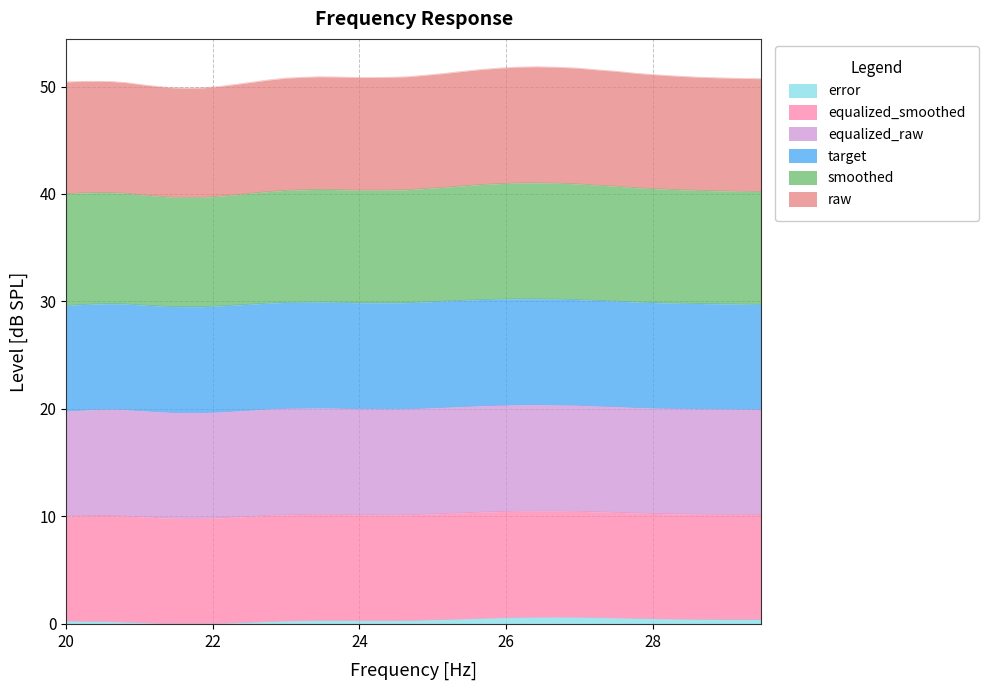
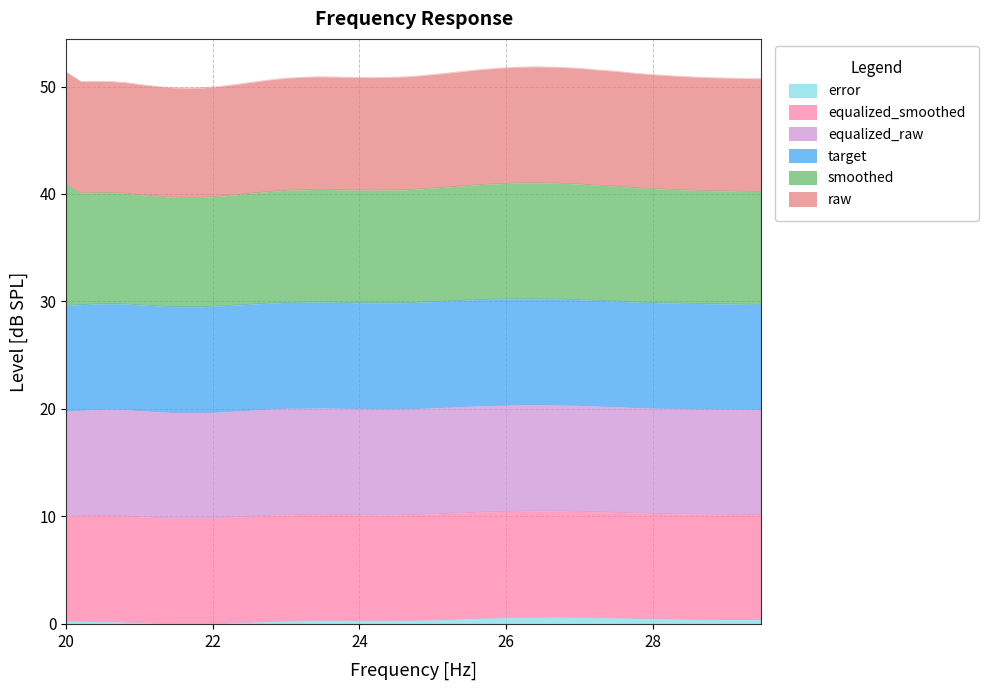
smoothed, 20: 10.4 -> 11.3
